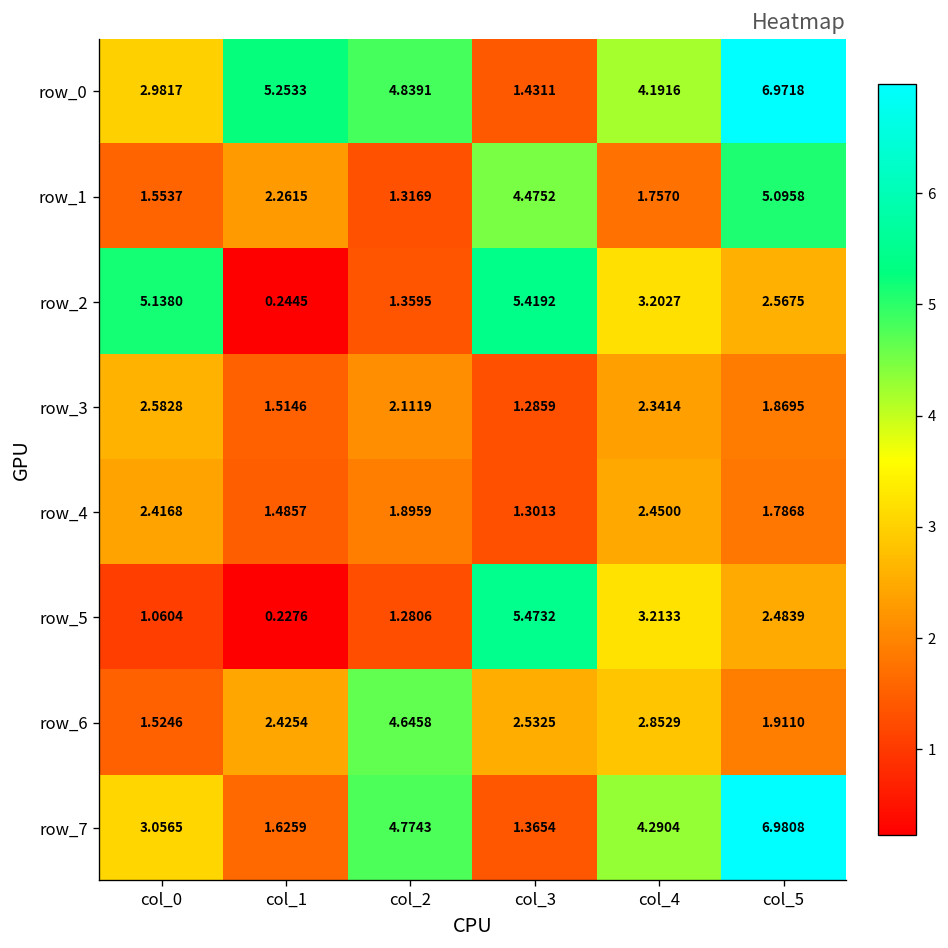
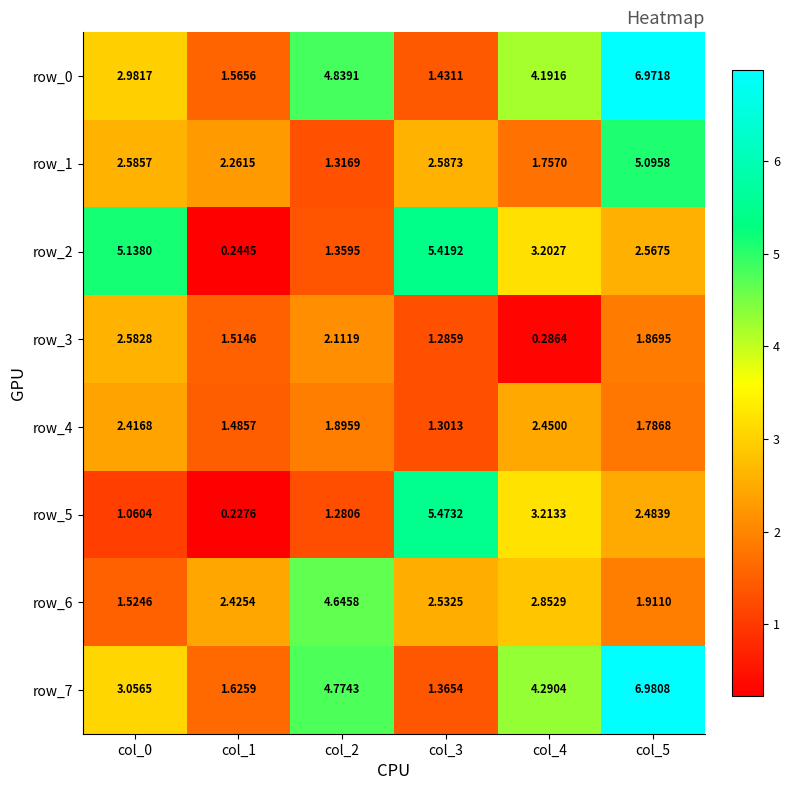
row_0, col_1: 5.2533 -> 1.5656
row_1, col_0: 1.5537 -> 2.5857
row_1, col_3: 4.4752 -> 2.5873
row_3, col_4: 2.3414 -> 0.2864
